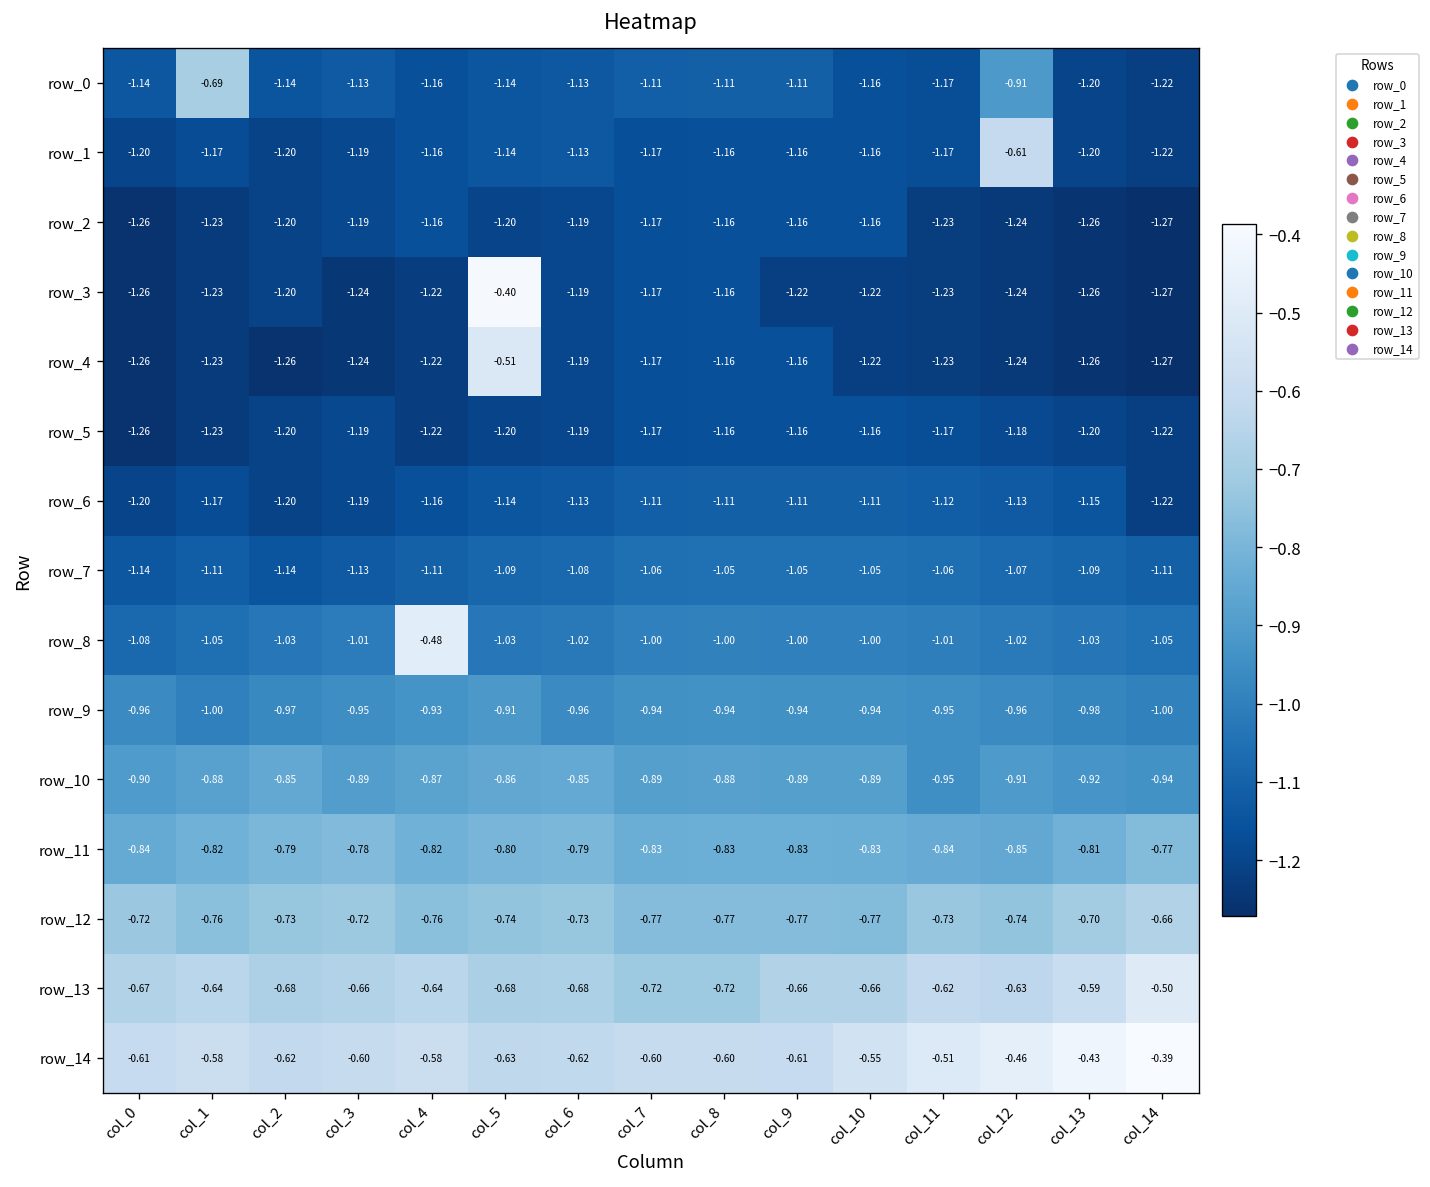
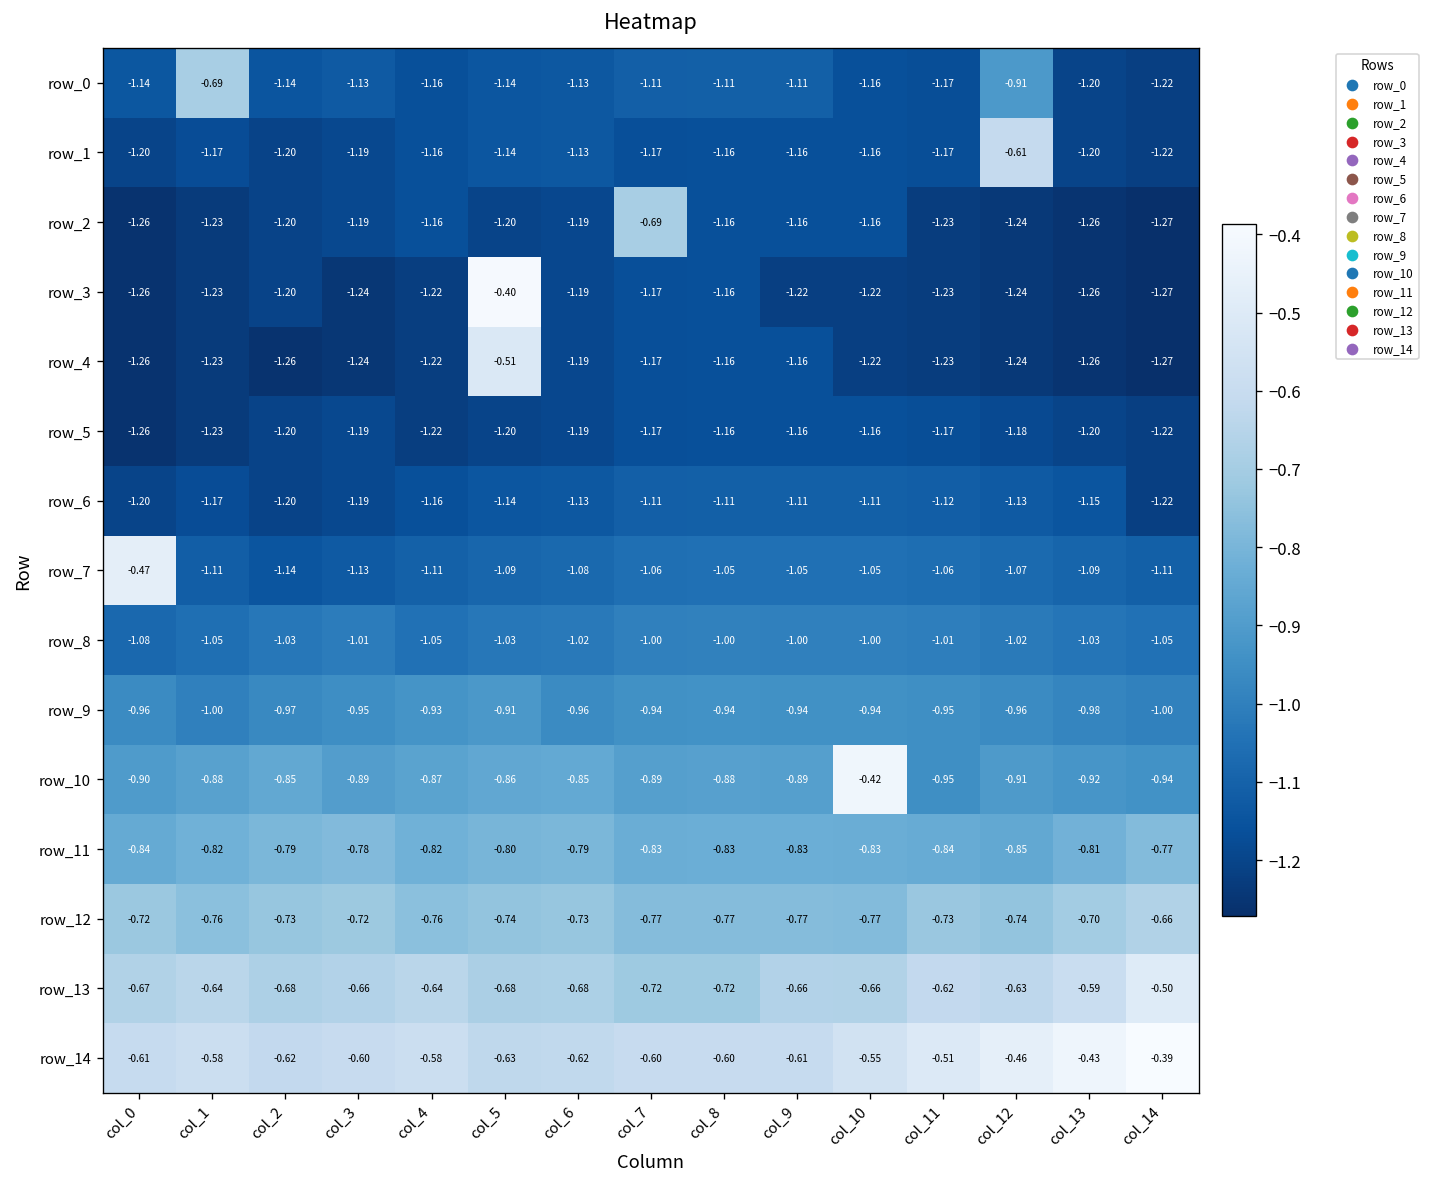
row_2, col_7: -1.17 -> -0.69
row_7, col_0: -1.14 -> -0.47
row_8, col_4: -0.48 -> -1.05
row_10, col_10: -0.89 -> -0.42
